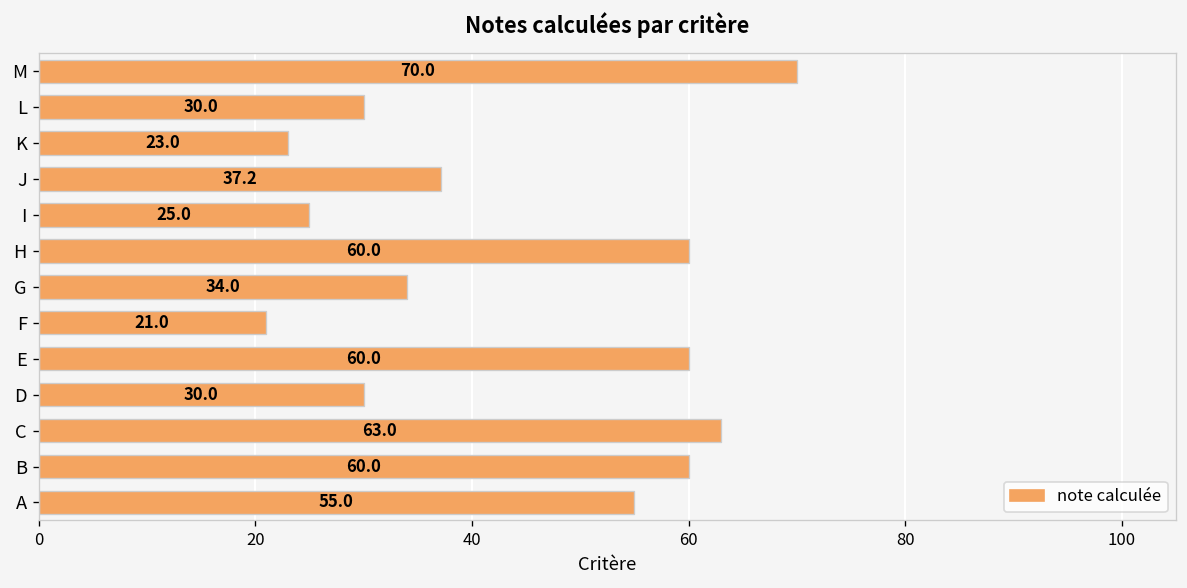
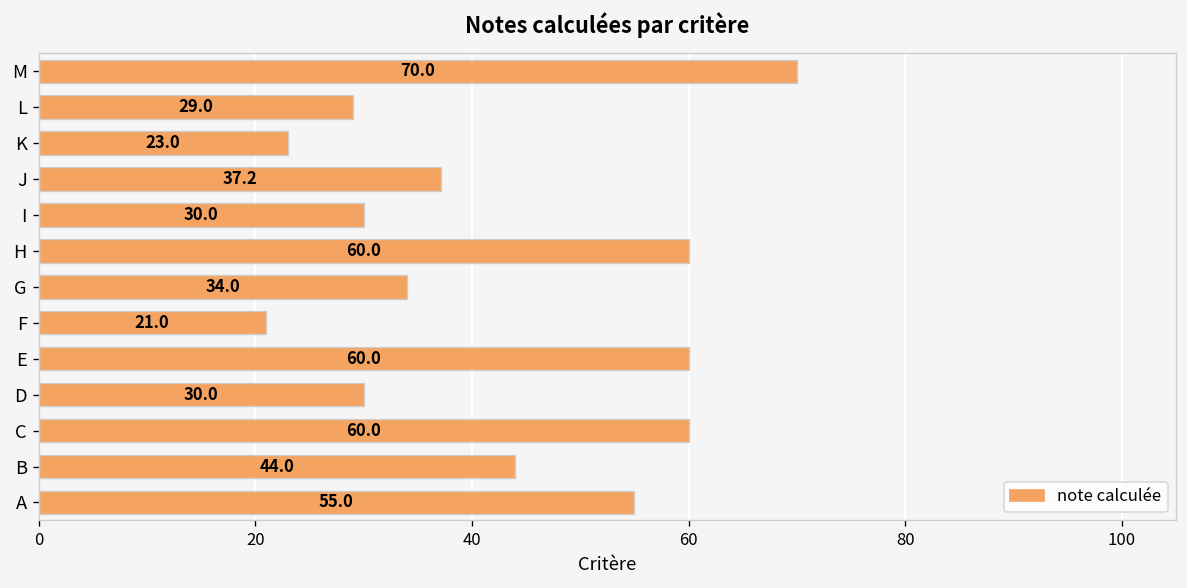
L: 30.0 -> 29.0
I: 25.0 -> 30.0
C: 63.0 -> 60.0
B: 60.0 -> 44.0
